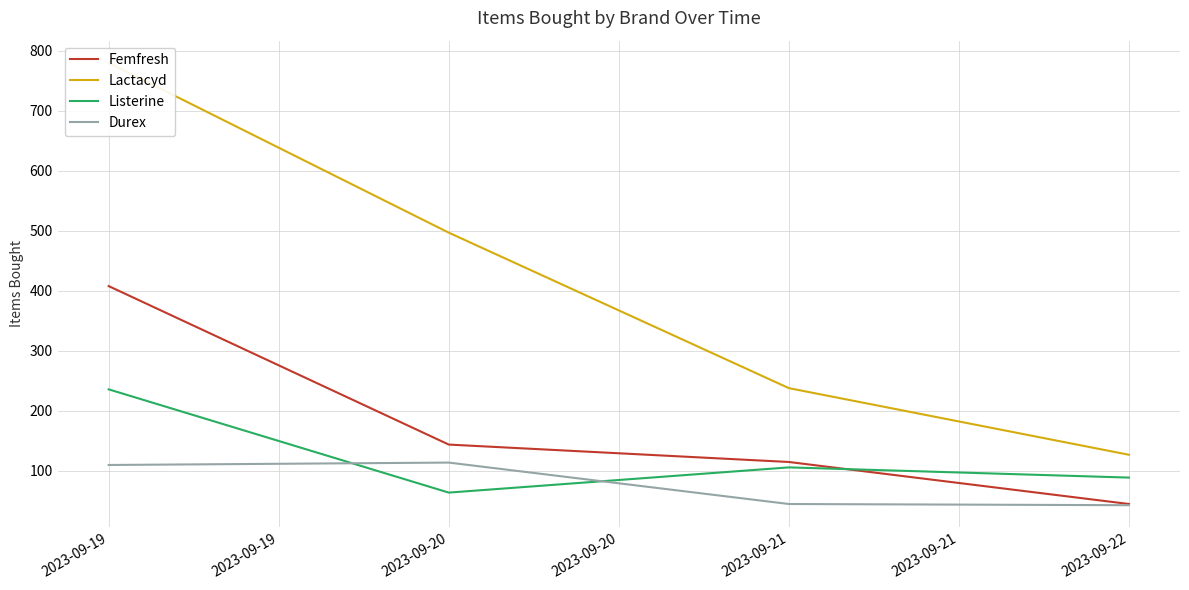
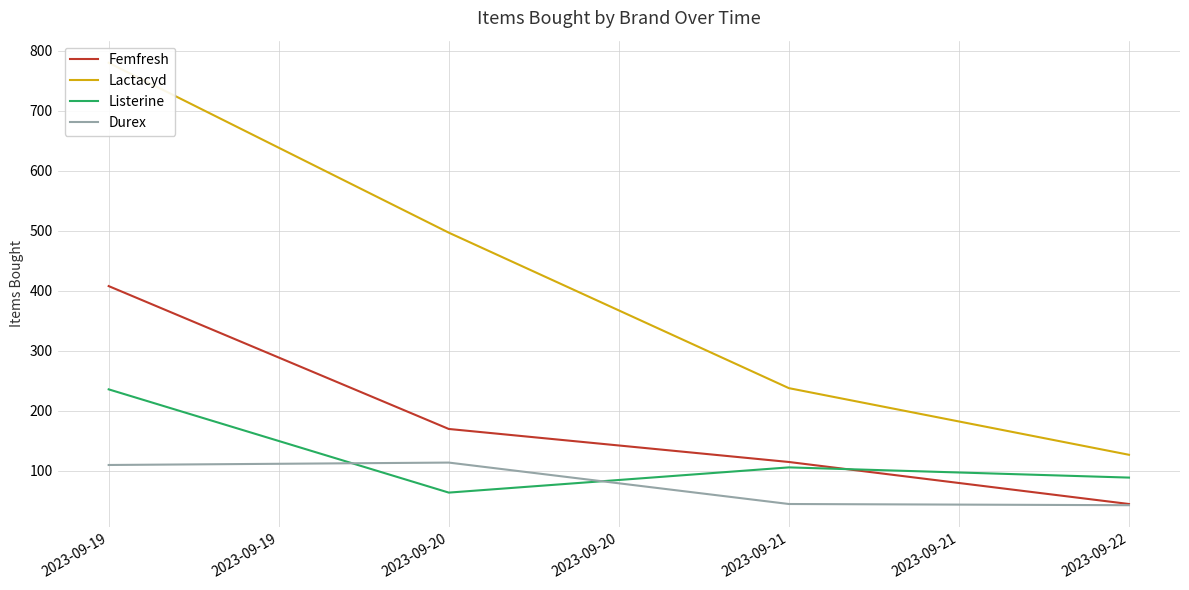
Femfresh, 2023-09-20: 140 -> 170
